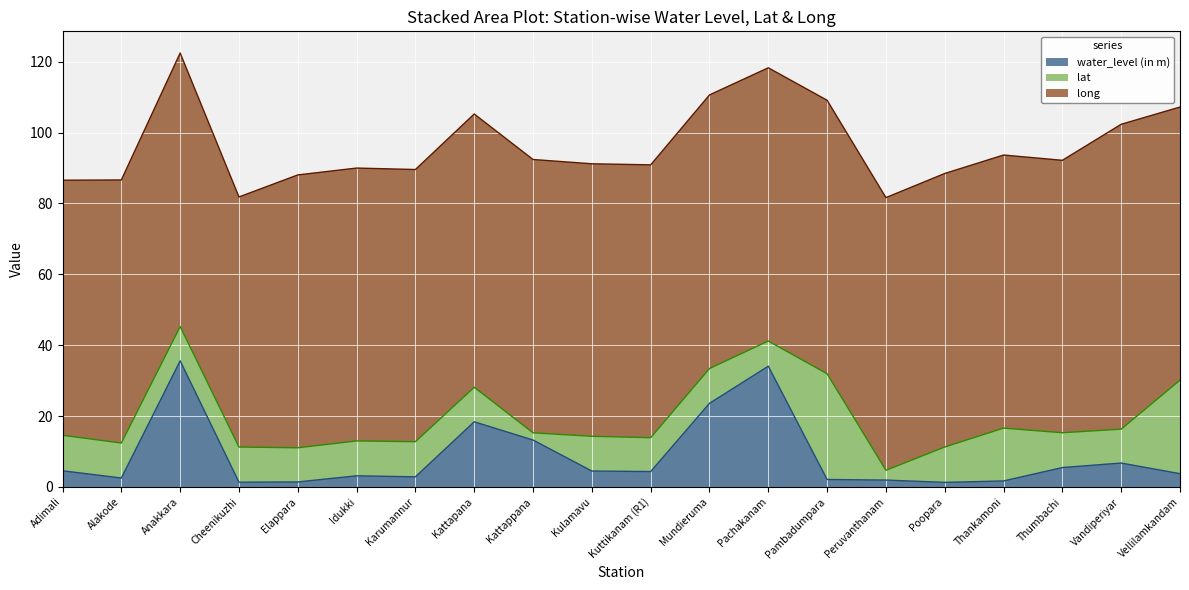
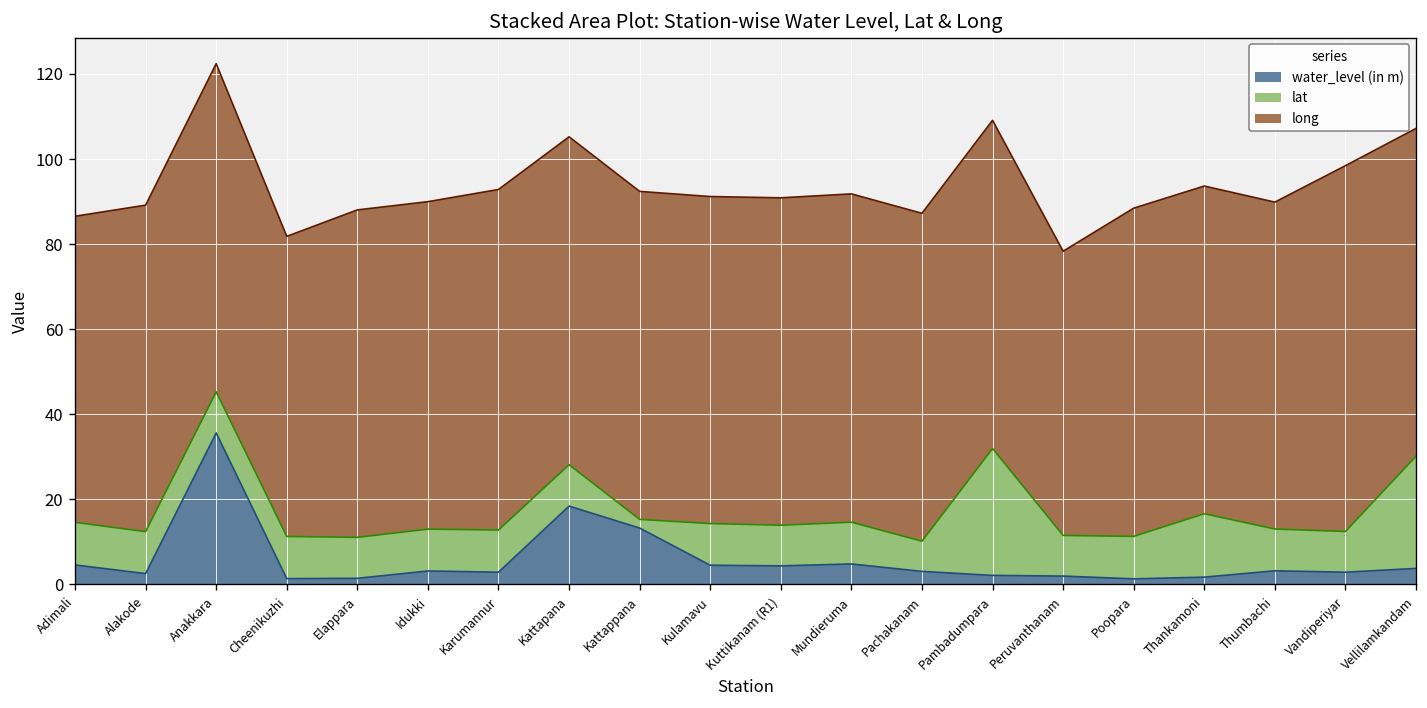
long, Alakode: 74 -> 77
long, Karumannur: 77 -> 80
water_level (in m), Mundieruma: 24 -> 5
water_level (in m), Pachakanam: 34 -> 3
lat, Peruvanthanam: 3 -> 10
long, Peruvanthanam: 77 -> 67
water_level (in m), Thumbachi: 5 -> 3
water_level (in m), Vandiperiyar: 7 -> 3
